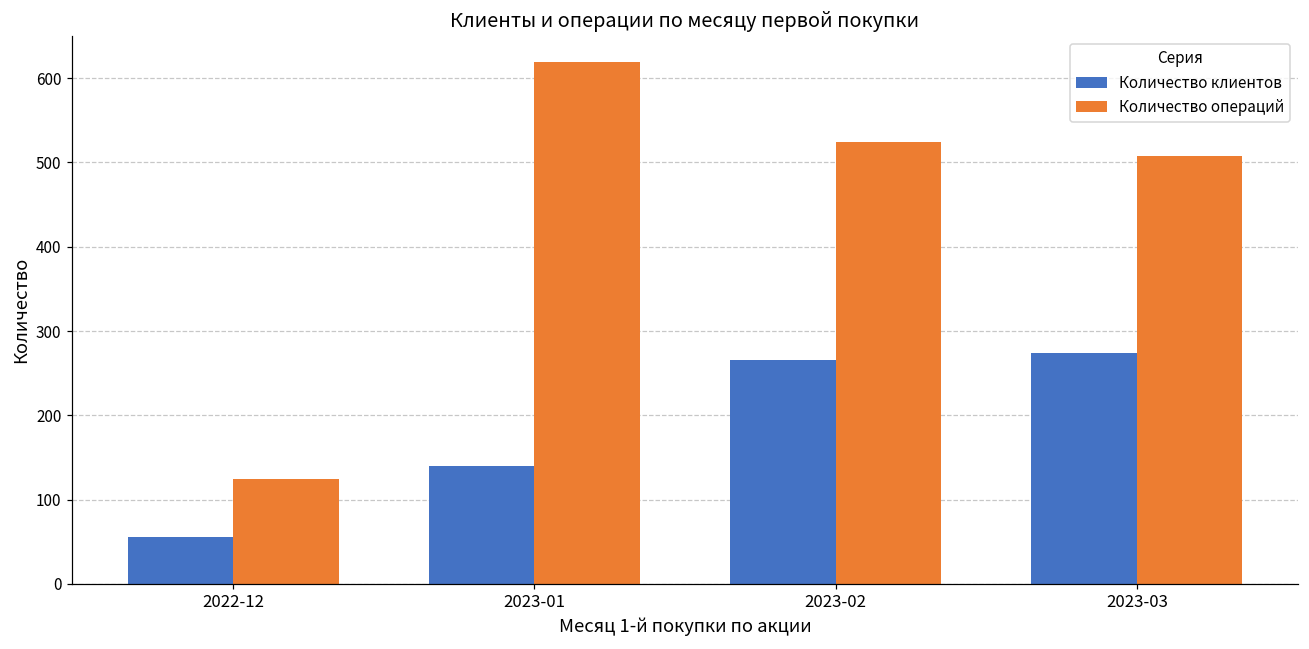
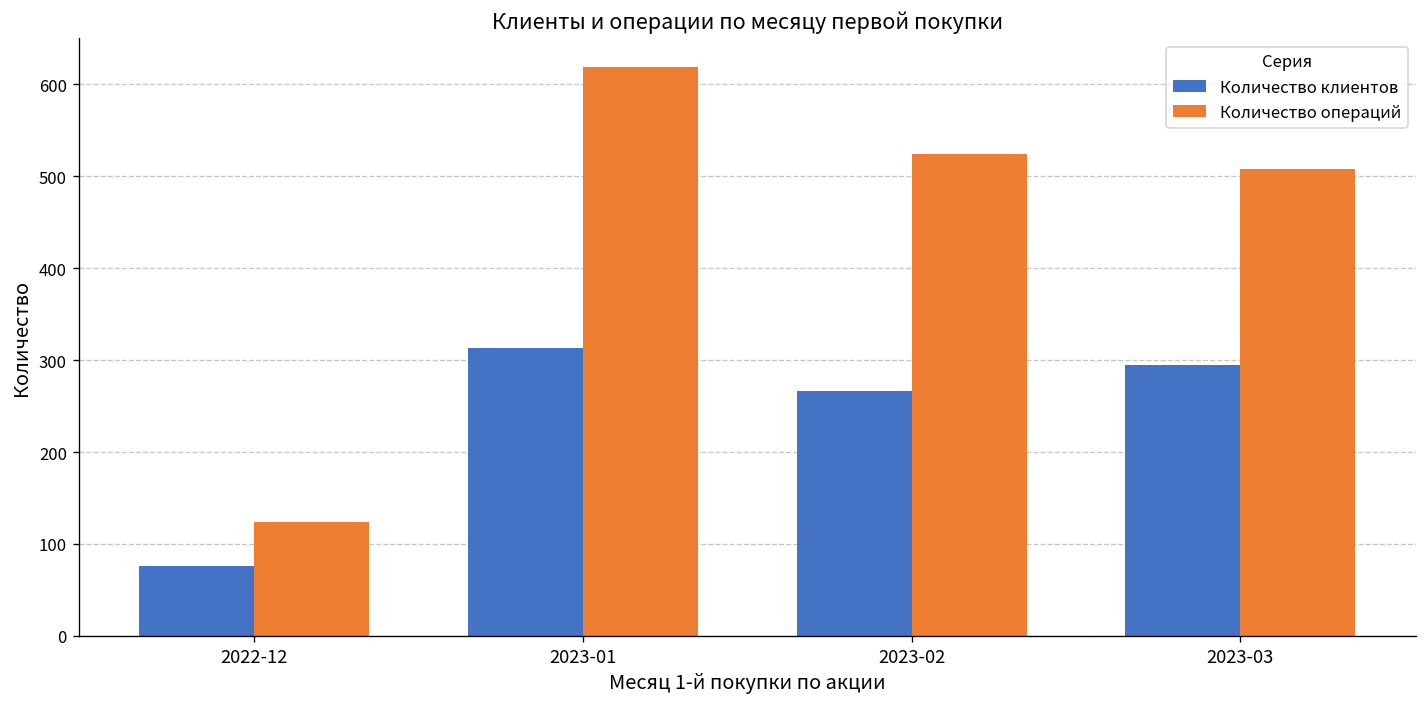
Количество клиентов, 2022-12: 60 -> 80
Количество клиентов, 2023-01: 140 -> 310
Количество клиентов, 2023-03: 270 -> 300
